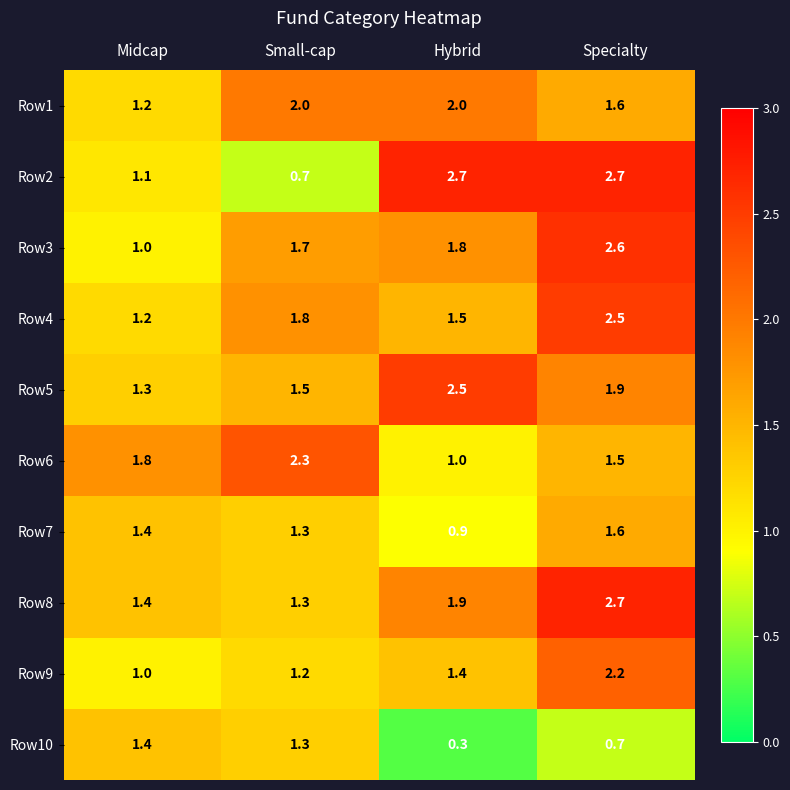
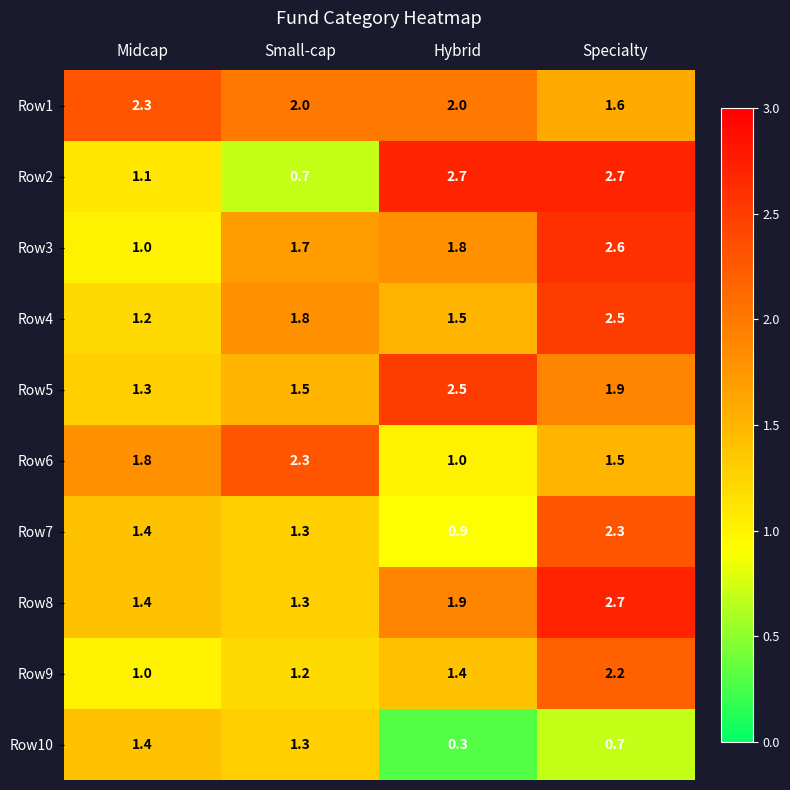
Row1, Midcap: 1.2 -> 2.3
Row7, Specialty: 1.6 -> 2.3
